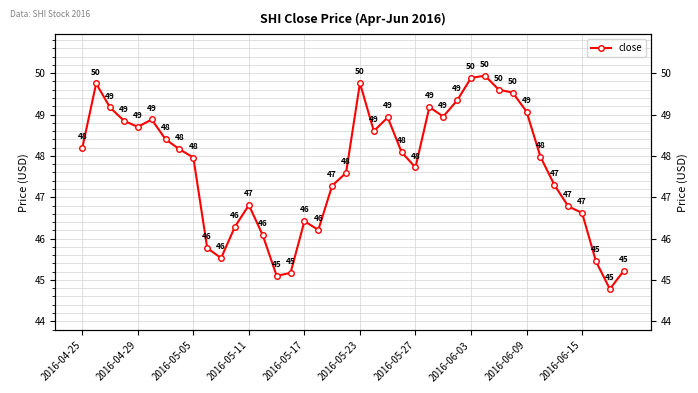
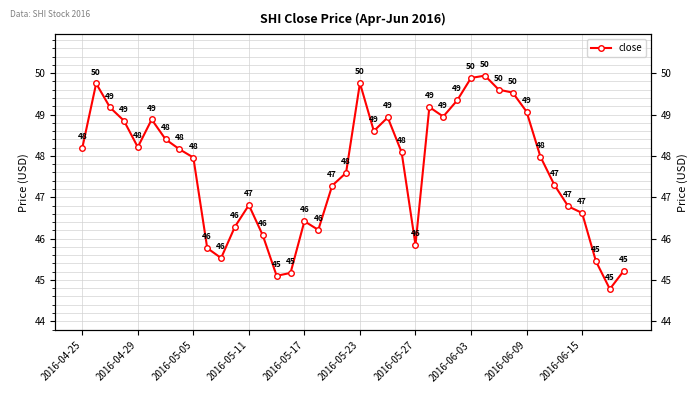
2016-04-29: 49 -> 48
2016-05-27: 48 -> 46
